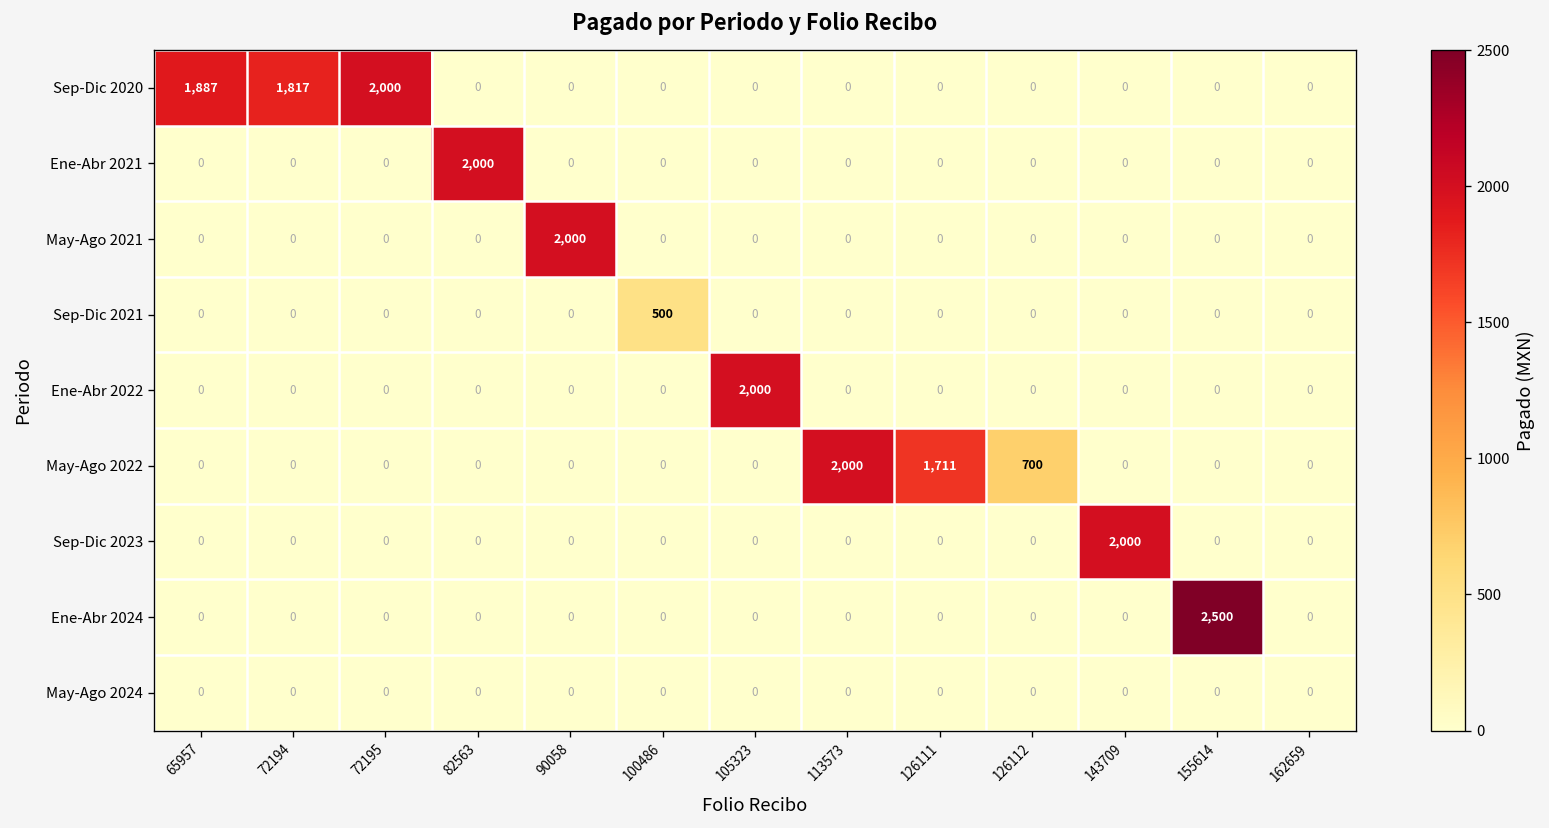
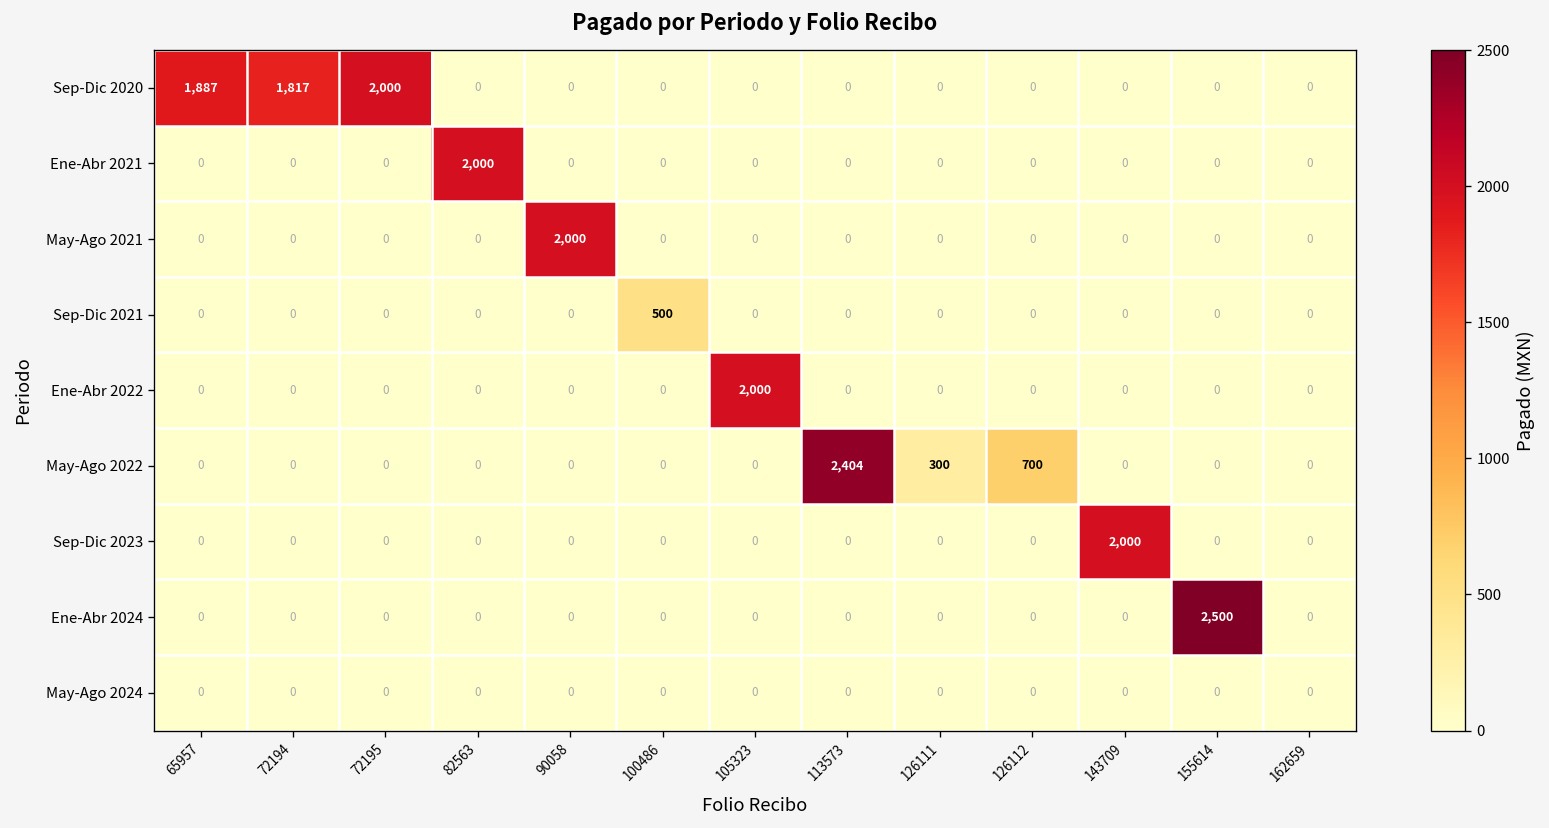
May-Ago 2022, 113573: 2,000 -> 2,404
May-Ago 2022, 126111: 1,711 -> 300
